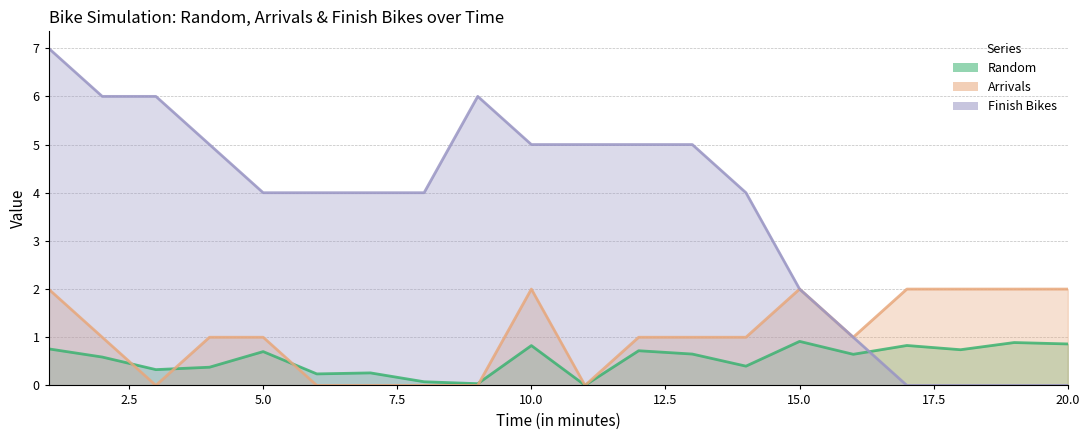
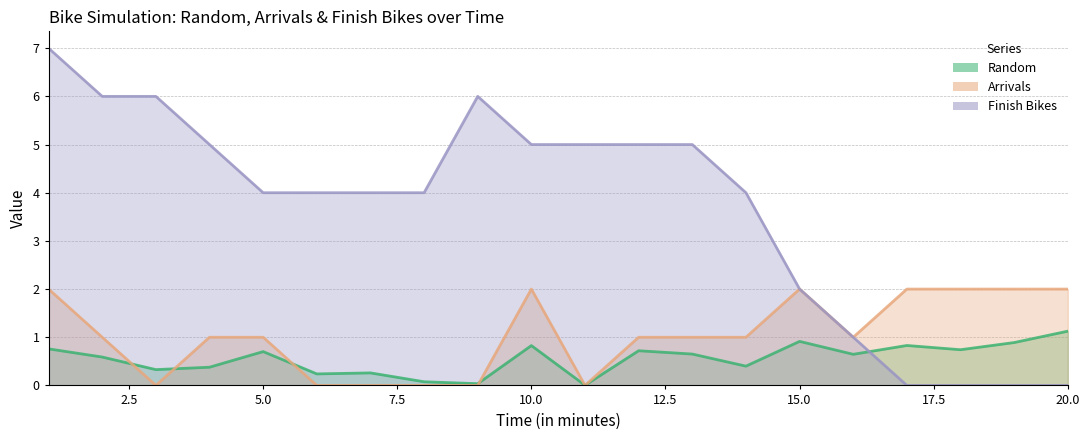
Random, 20.0: 0.9 -> 1.1
